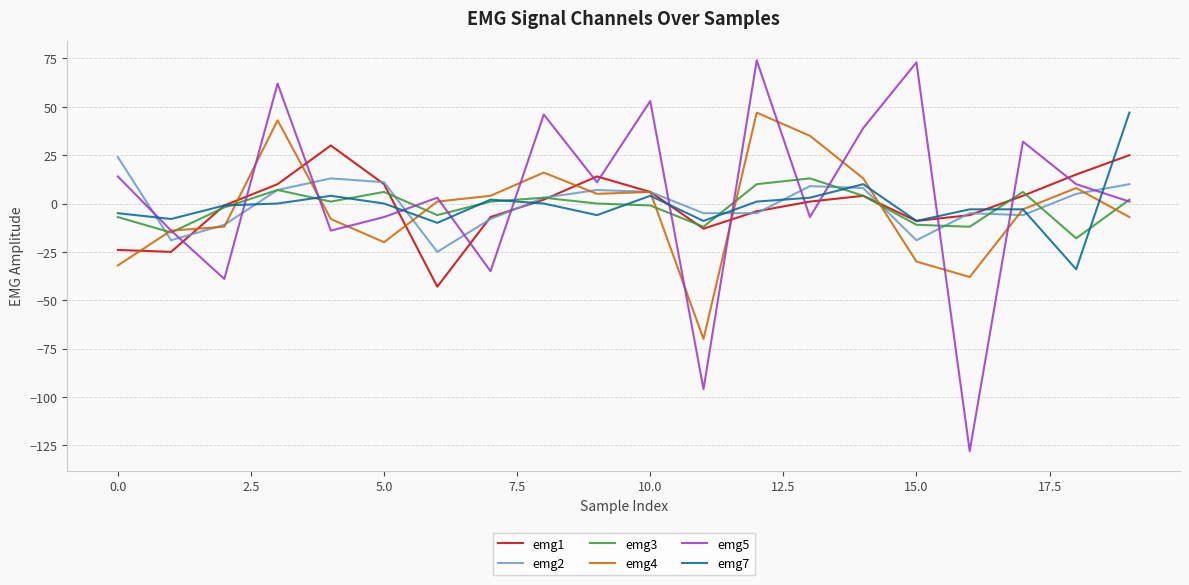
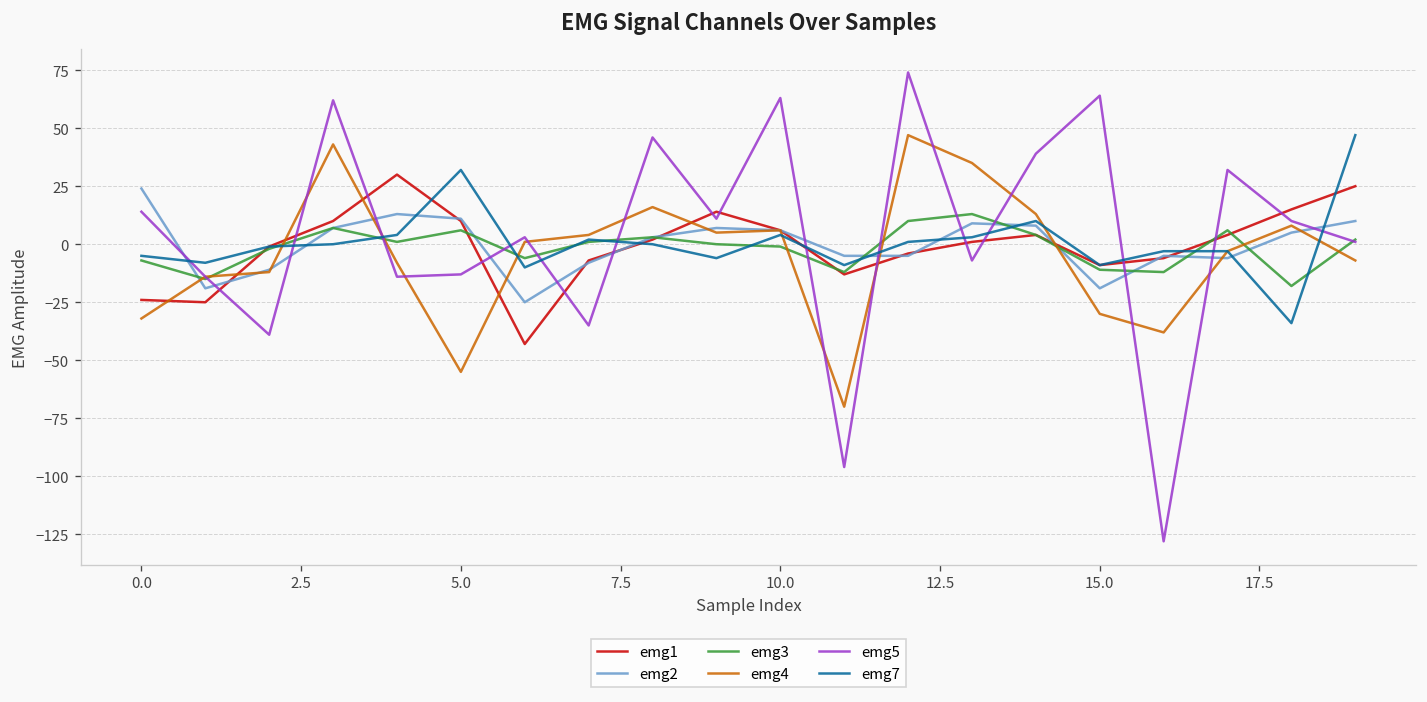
emg4, 5.0: -20 -> -55
emg5, 5.0: -7 -> -13
emg7, 5.0: 0 -> 32
emg5, 10.0: 53 -> 63
emg5, 15.0: 73 -> 64
